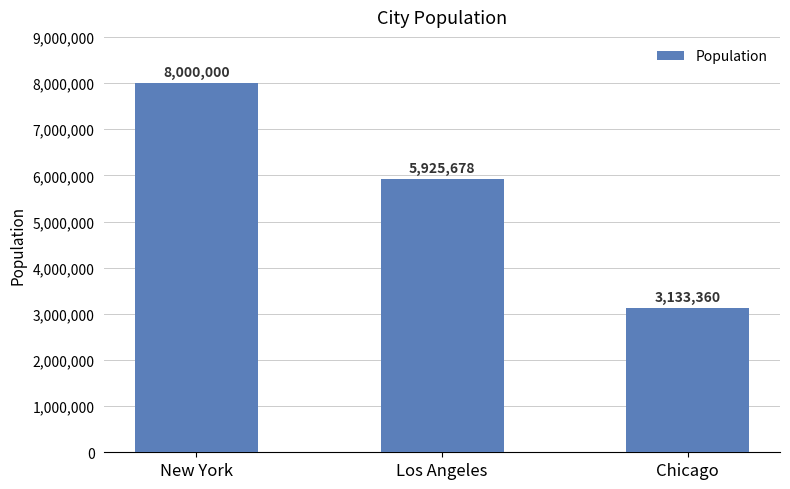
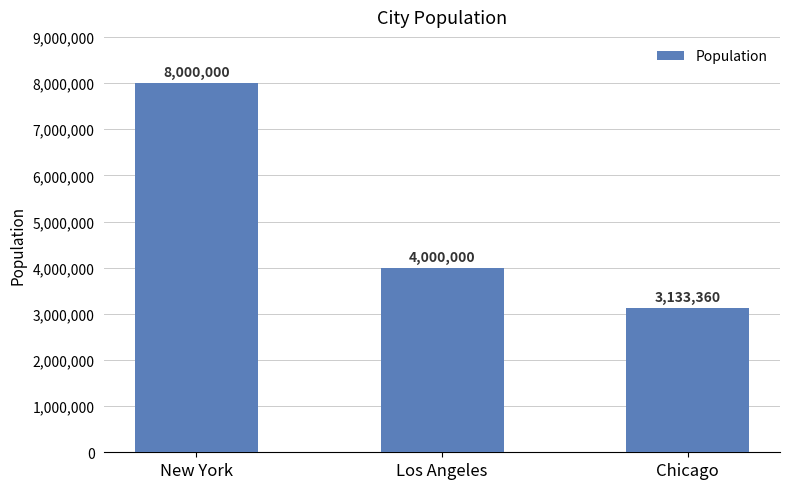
Los Angeles: 5,925,678 -> 4,000,000
